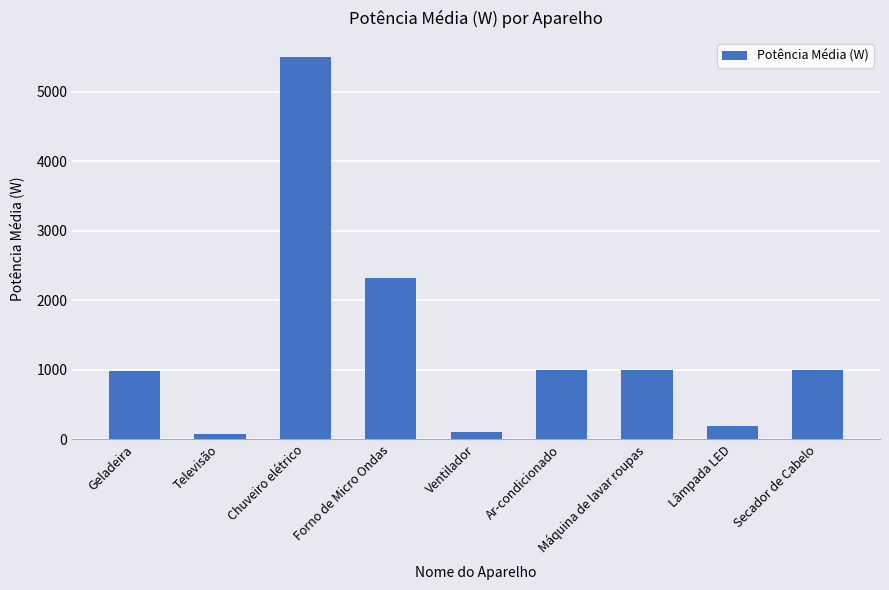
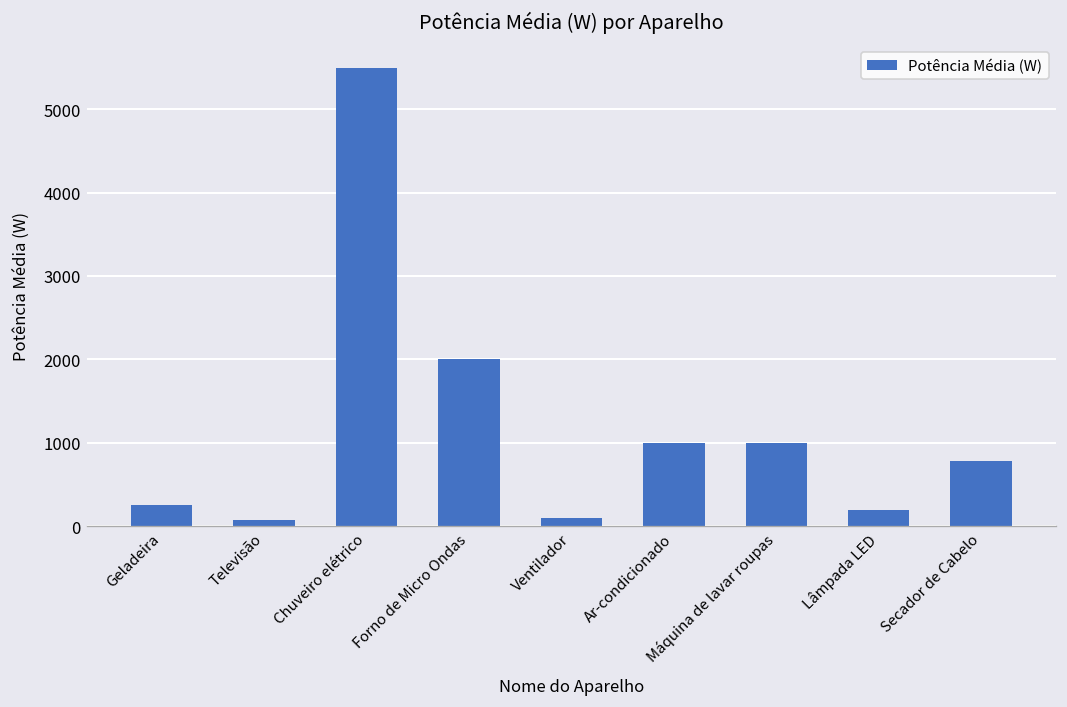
Geladeira: 1000 -> 300
Forno de Micro Ondas: 2300 -> 2000
Secador de Cabelo: 1000 -> 800
